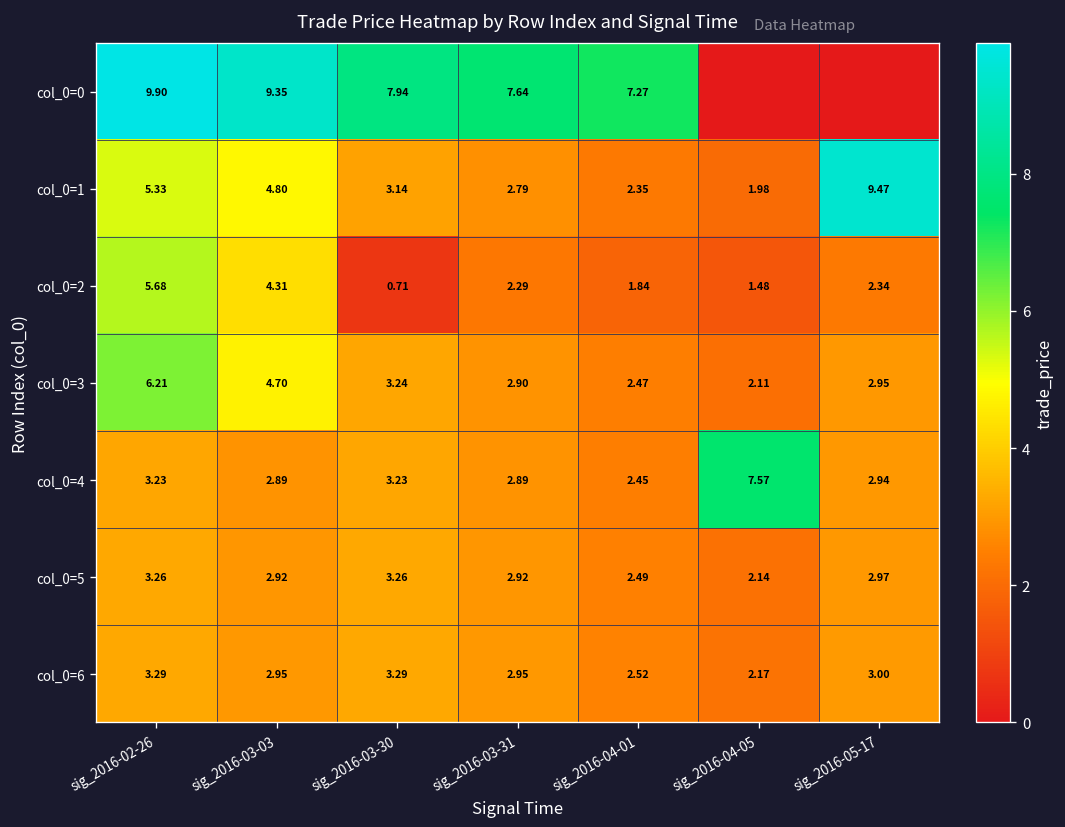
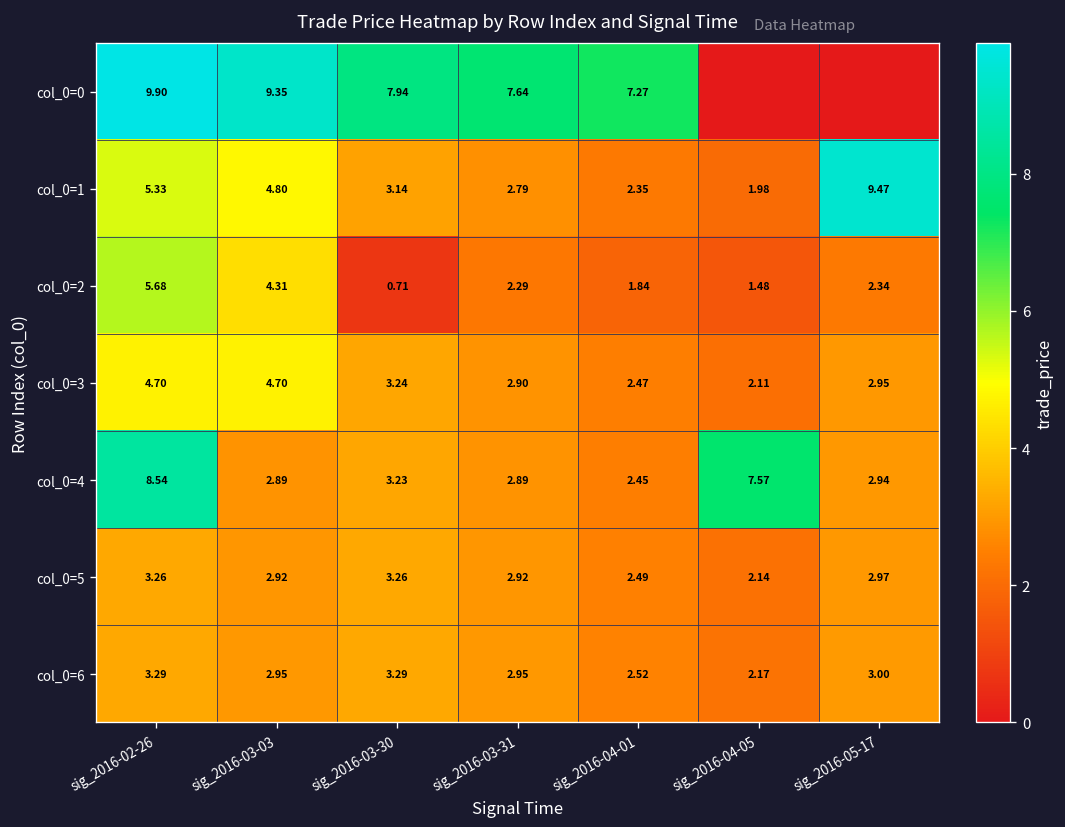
col_0=3, sig_2016-02-26: 6.21 -> 4.70
col_0=4, sig_2016-02-26: 3.23 -> 8.54
